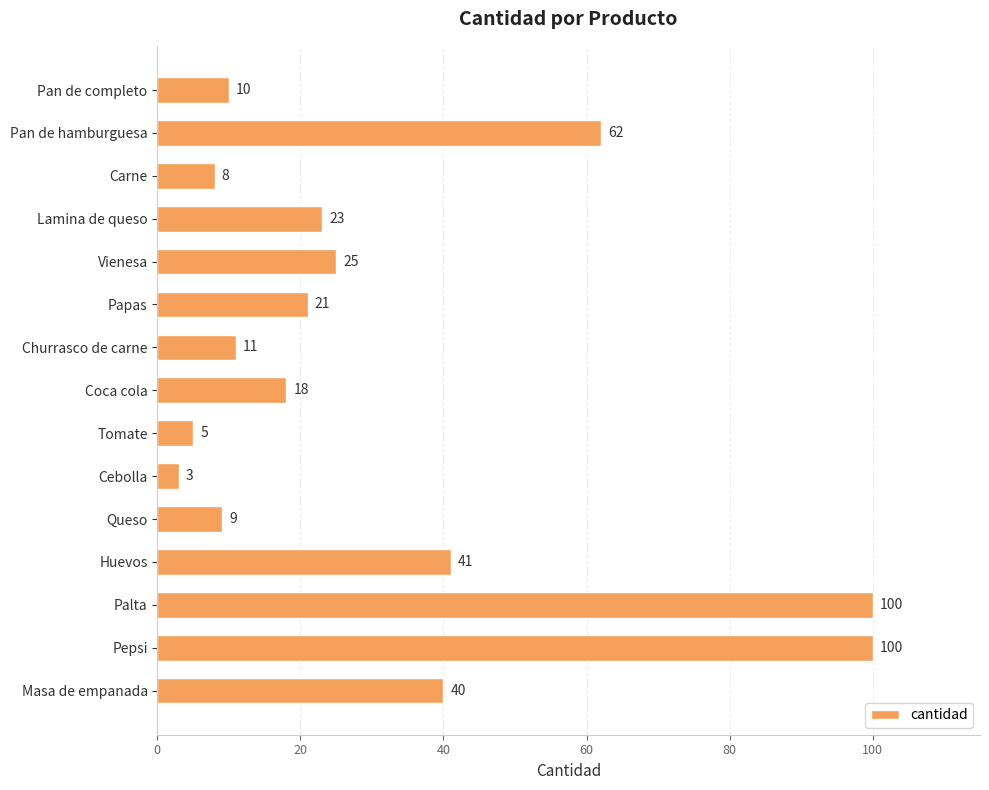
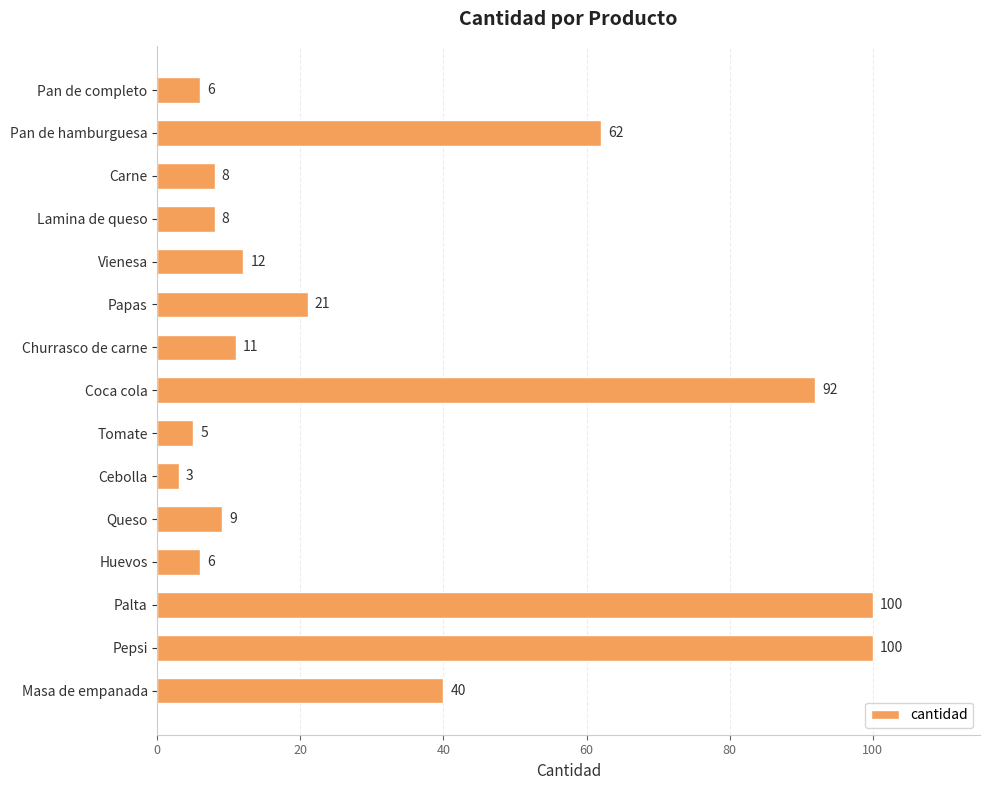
Pan de completo: 10 -> 6
Lamina de queso: 23 -> 8
Vienesa: 25 -> 12
Coca cola: 18 -> 92
Huevos: 41 -> 6
